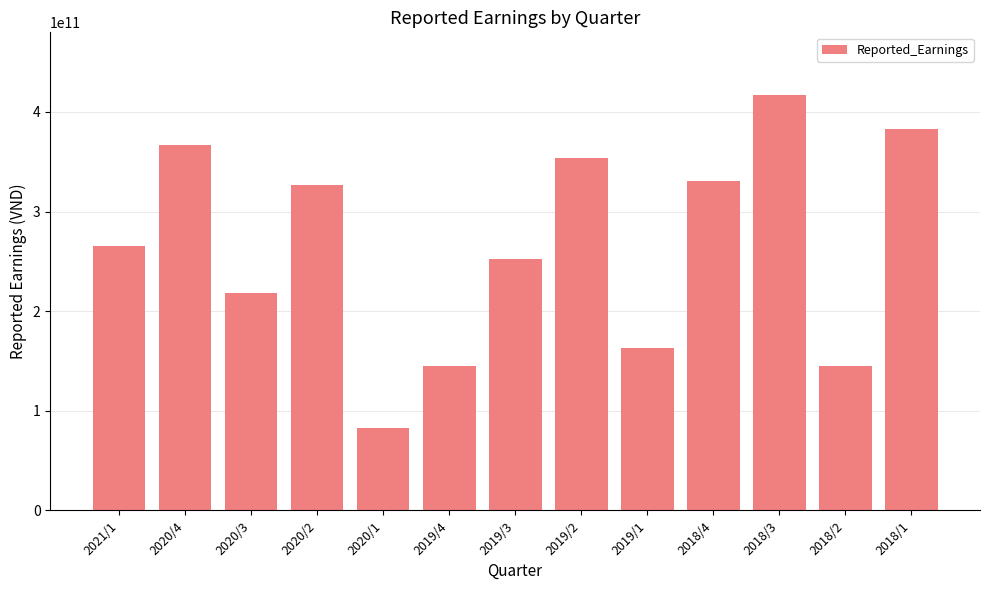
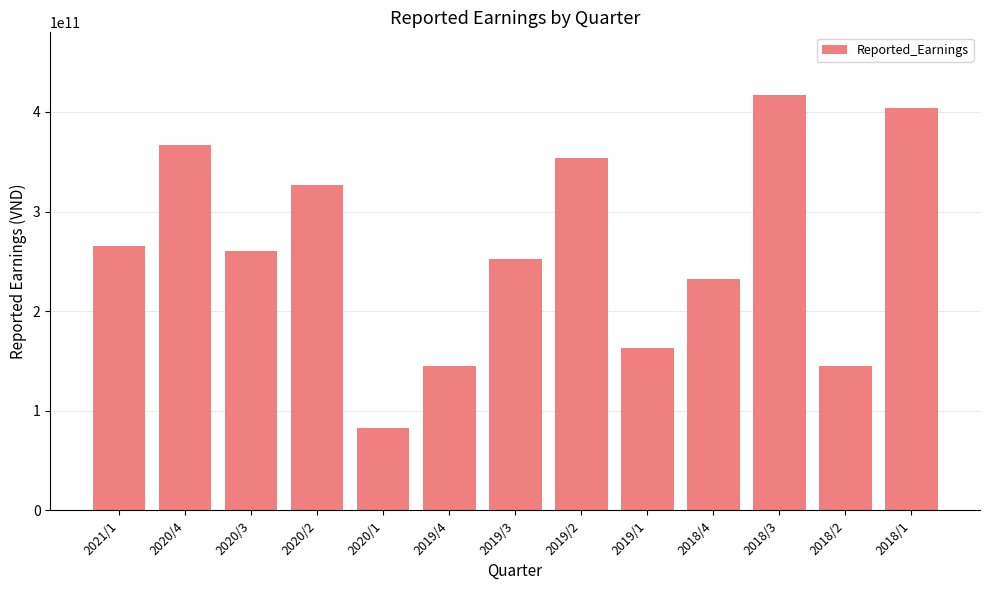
2020/3: 220000000000 -> 260000000000
2018/4: 330000000000 -> 230000000000
2018/1: 380000000000 -> 400000000000
